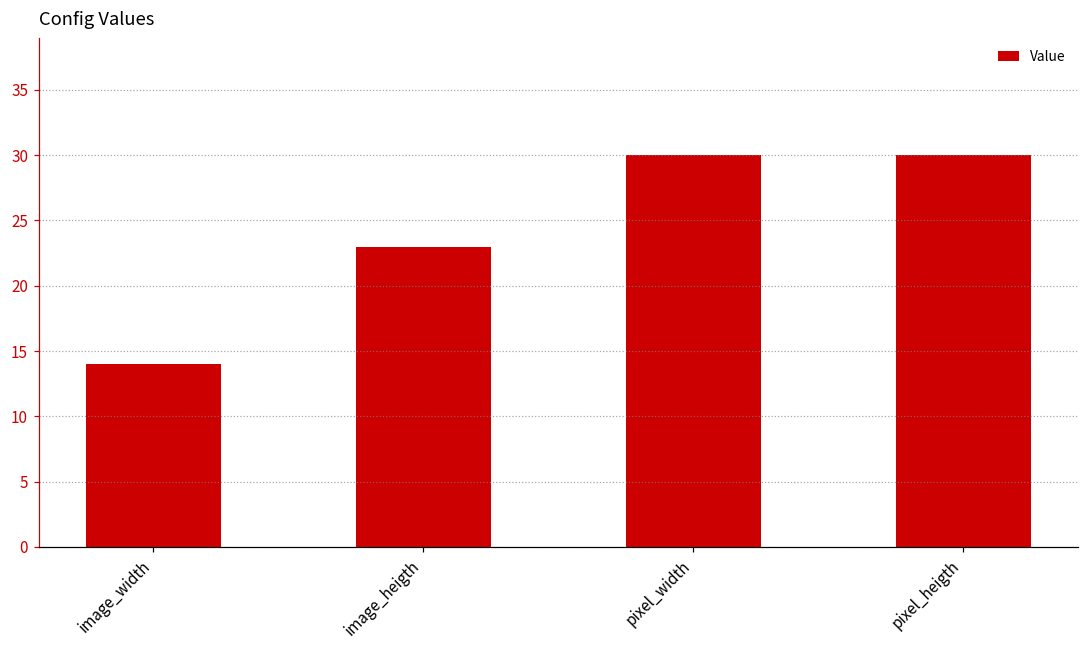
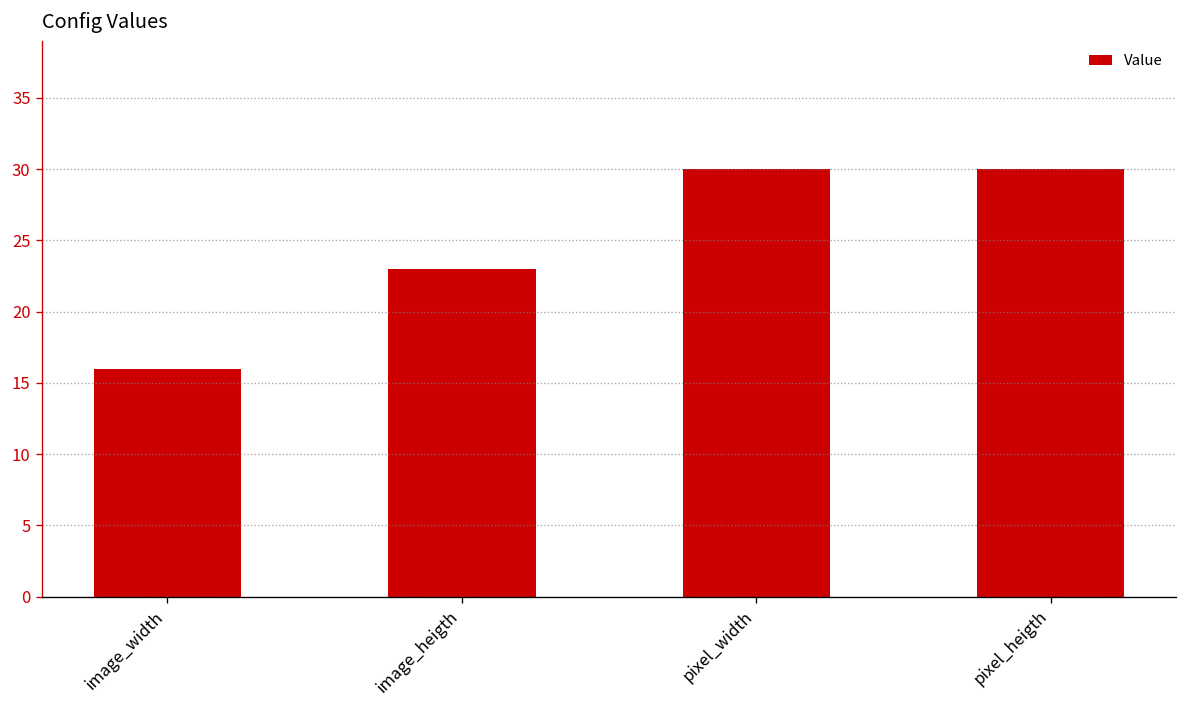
image_width: 14 -> 16
